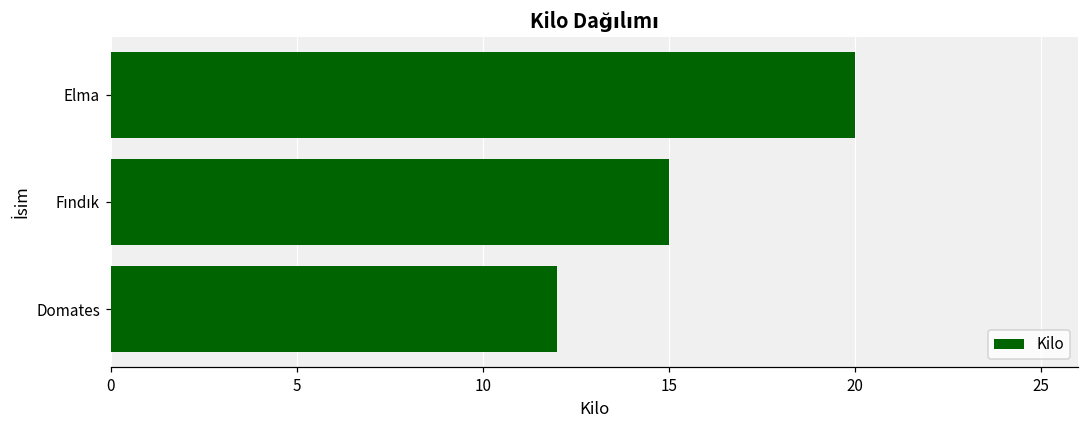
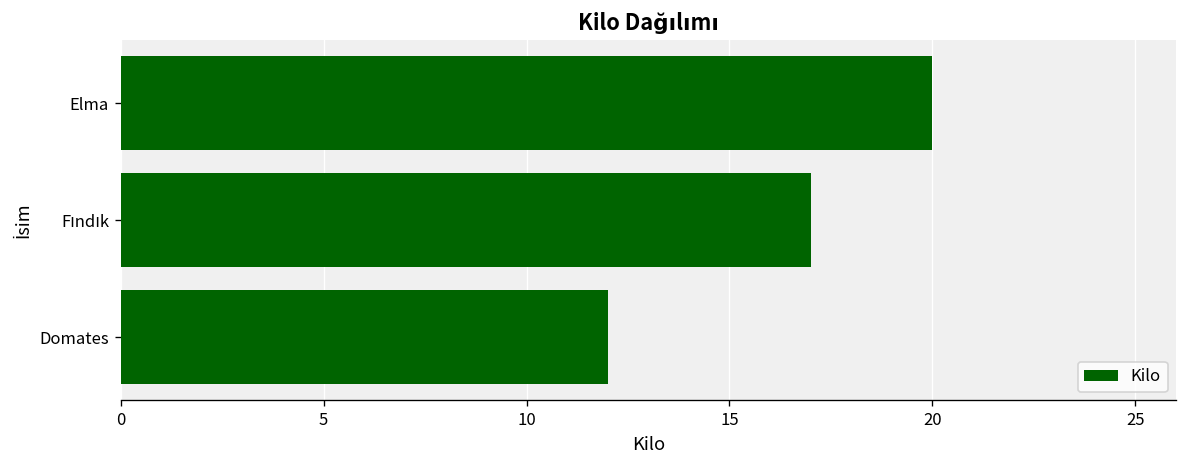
Fındık: 15 -> 17
